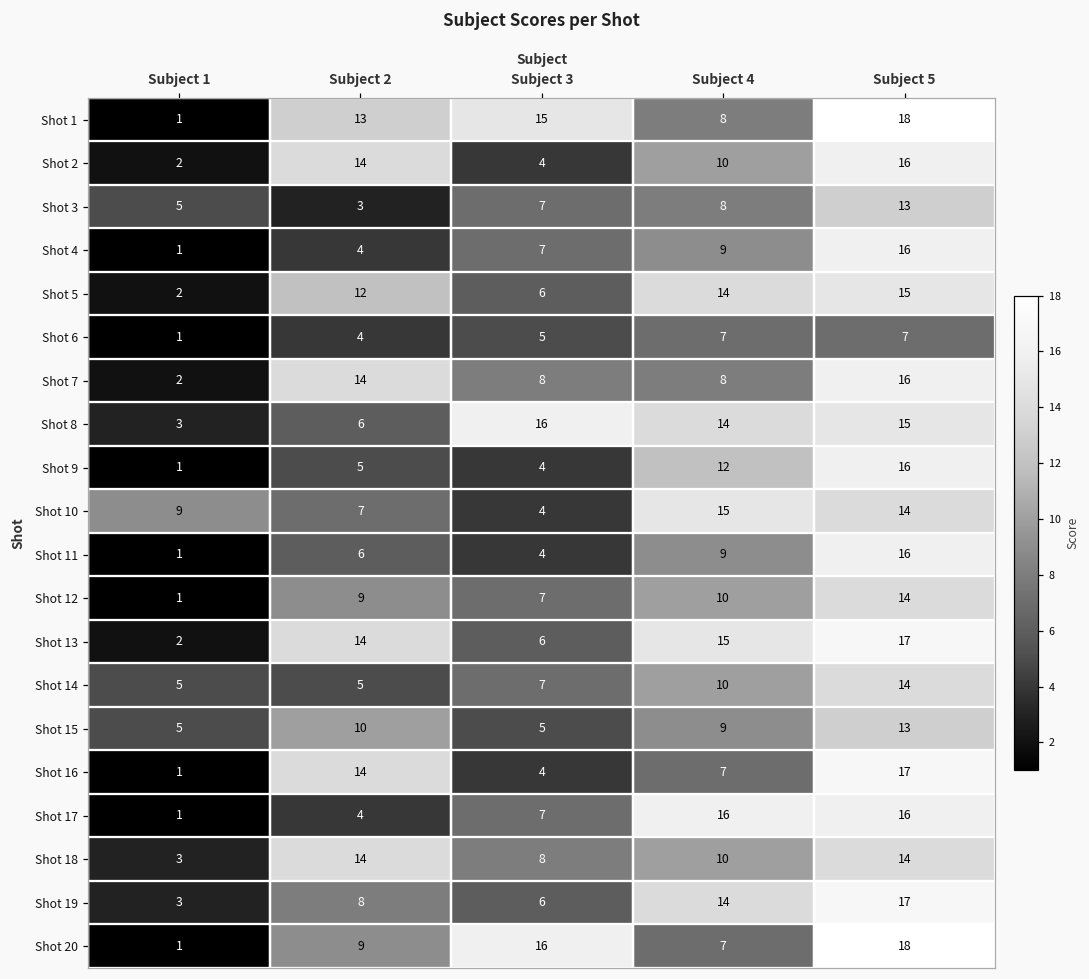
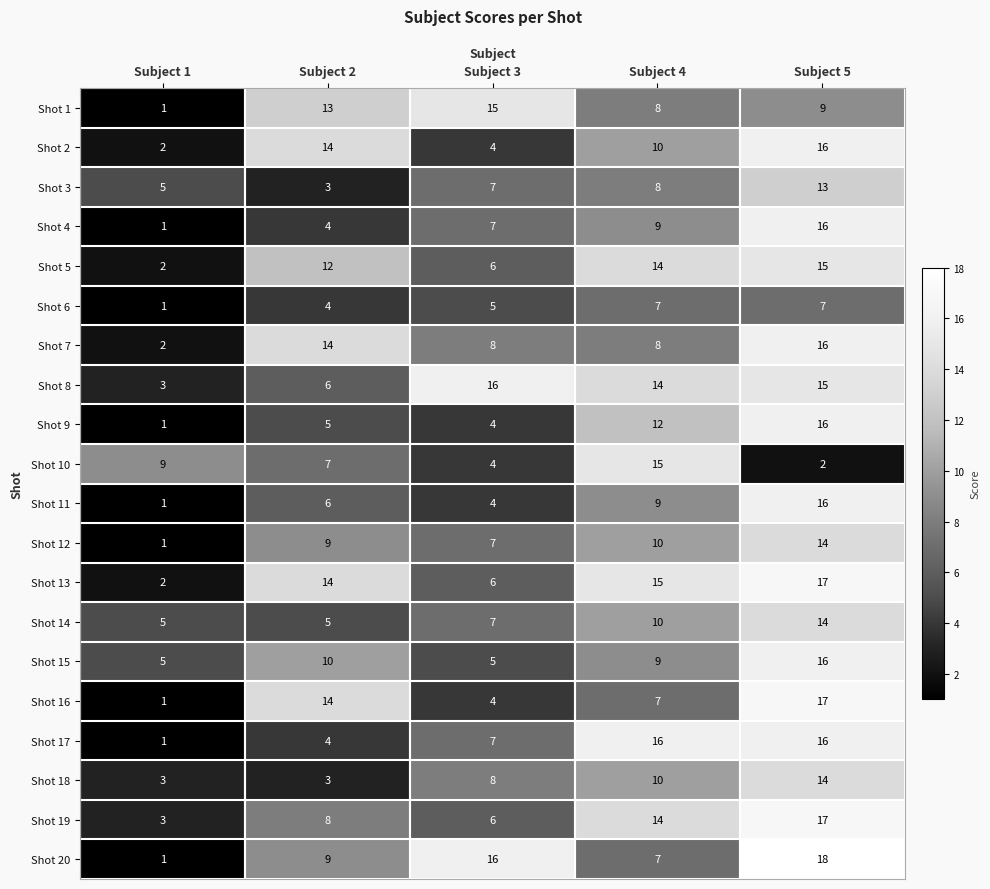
Shot 1, Subject 5: 18 -> 9
Shot 10, Subject 5: 14 -> 2
Shot 15, Subject 5: 13 -> 16
Shot 18, Subject 2: 14 -> 3
